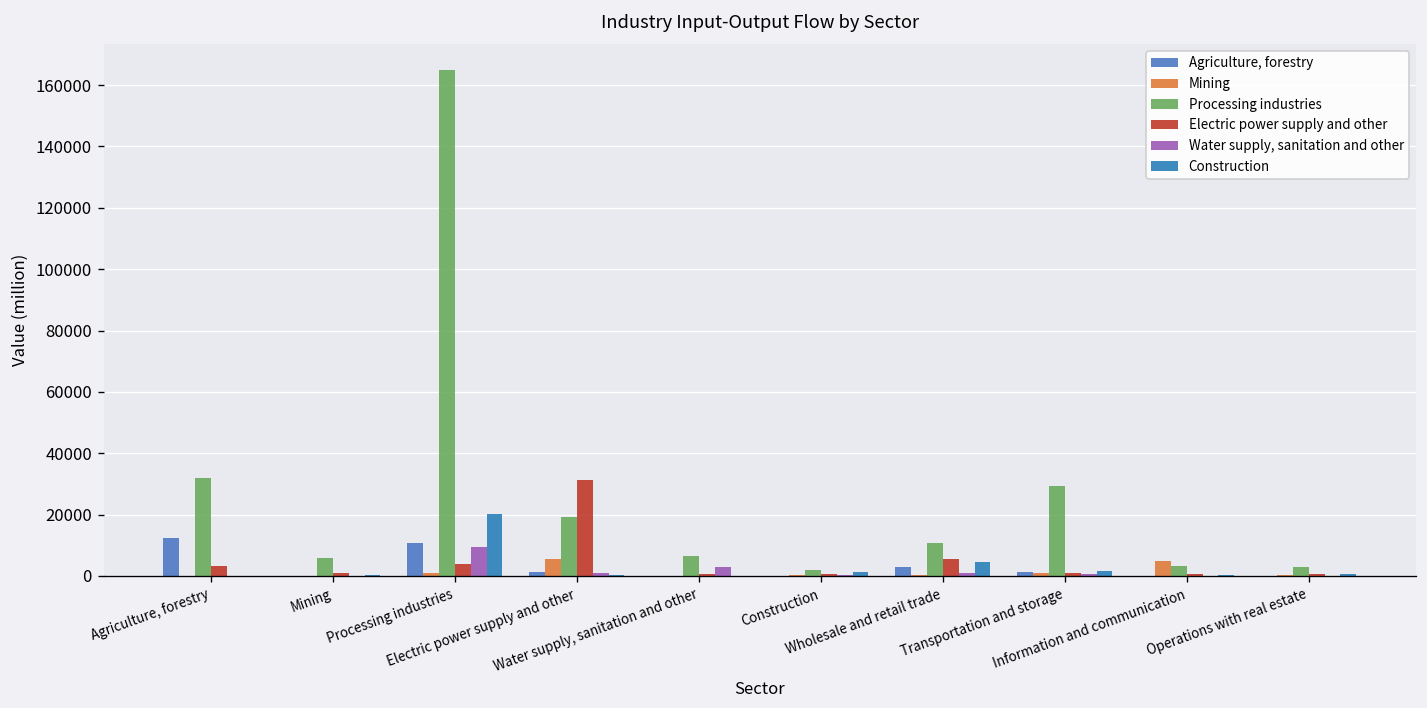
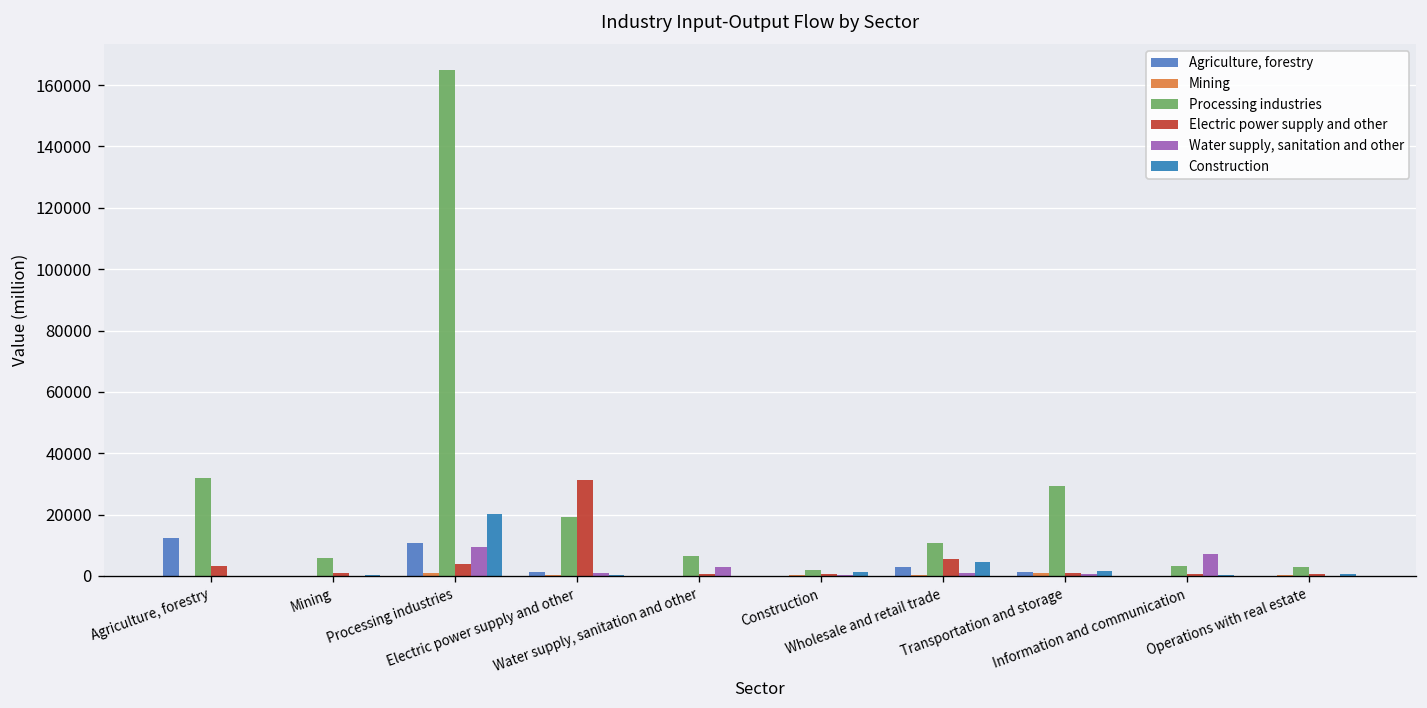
Mining, Electric power supply and other: 6000 -> 0
Mining, Information and communication: 5000 -> 0
Water supply, sanitation and other, Information and communication: 0 -> 7000
